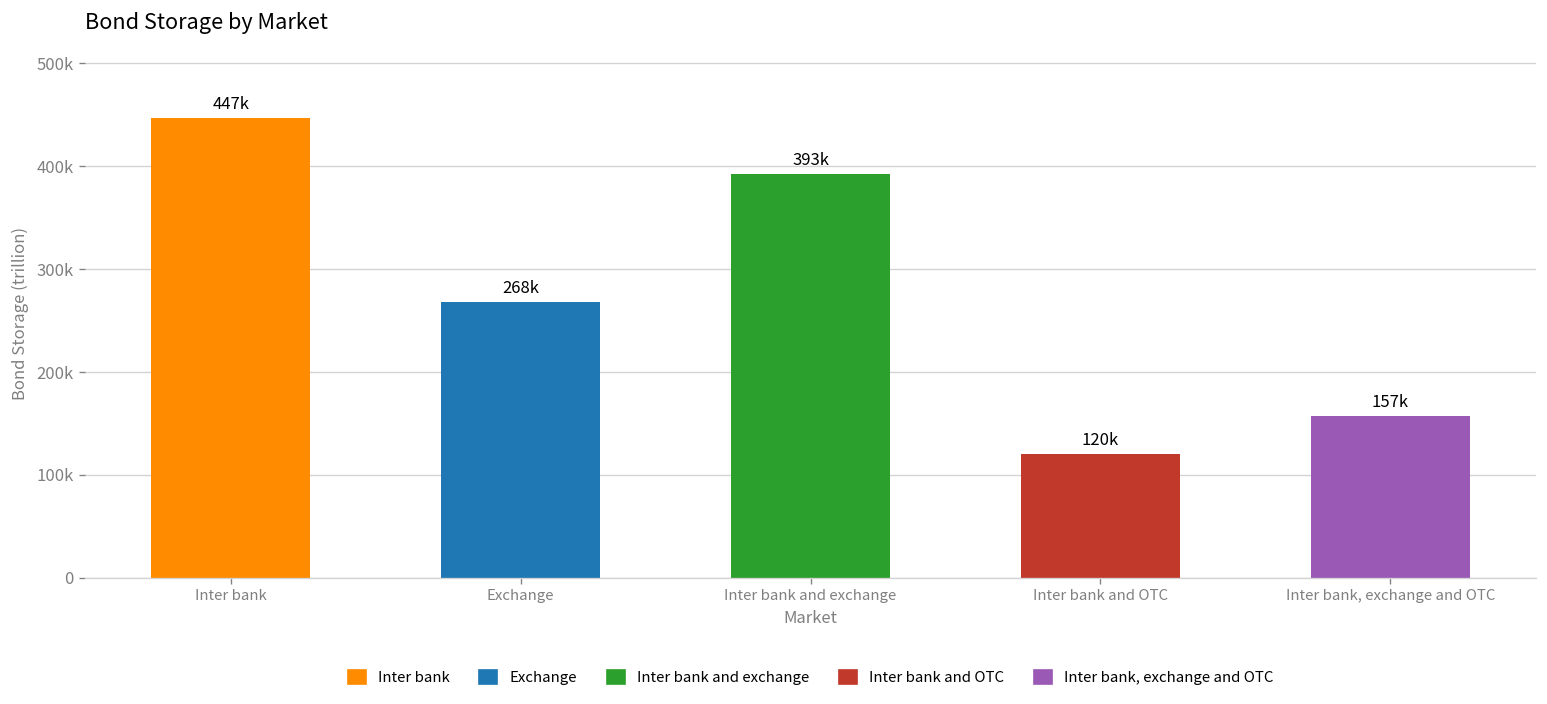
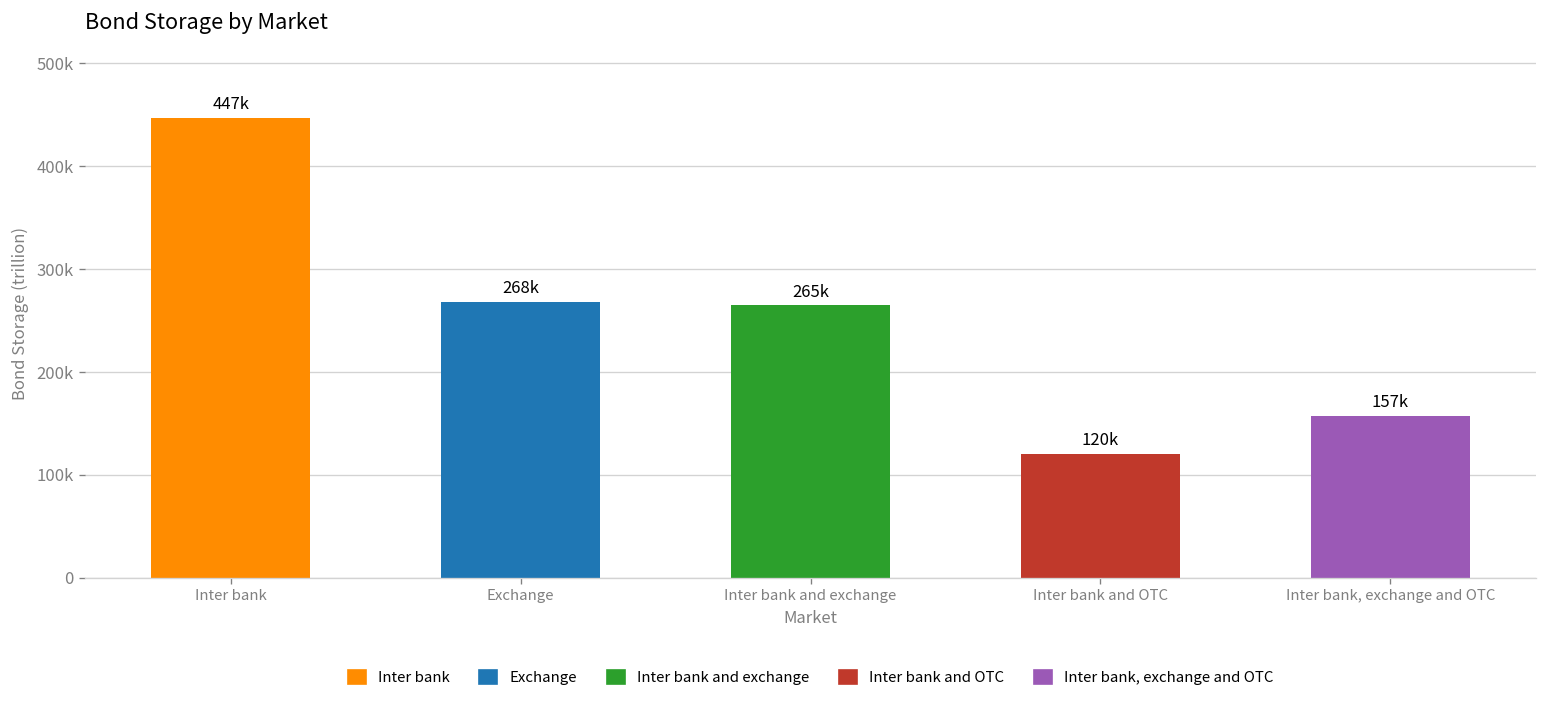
Inter bank and exchange: 393k -> 265k
